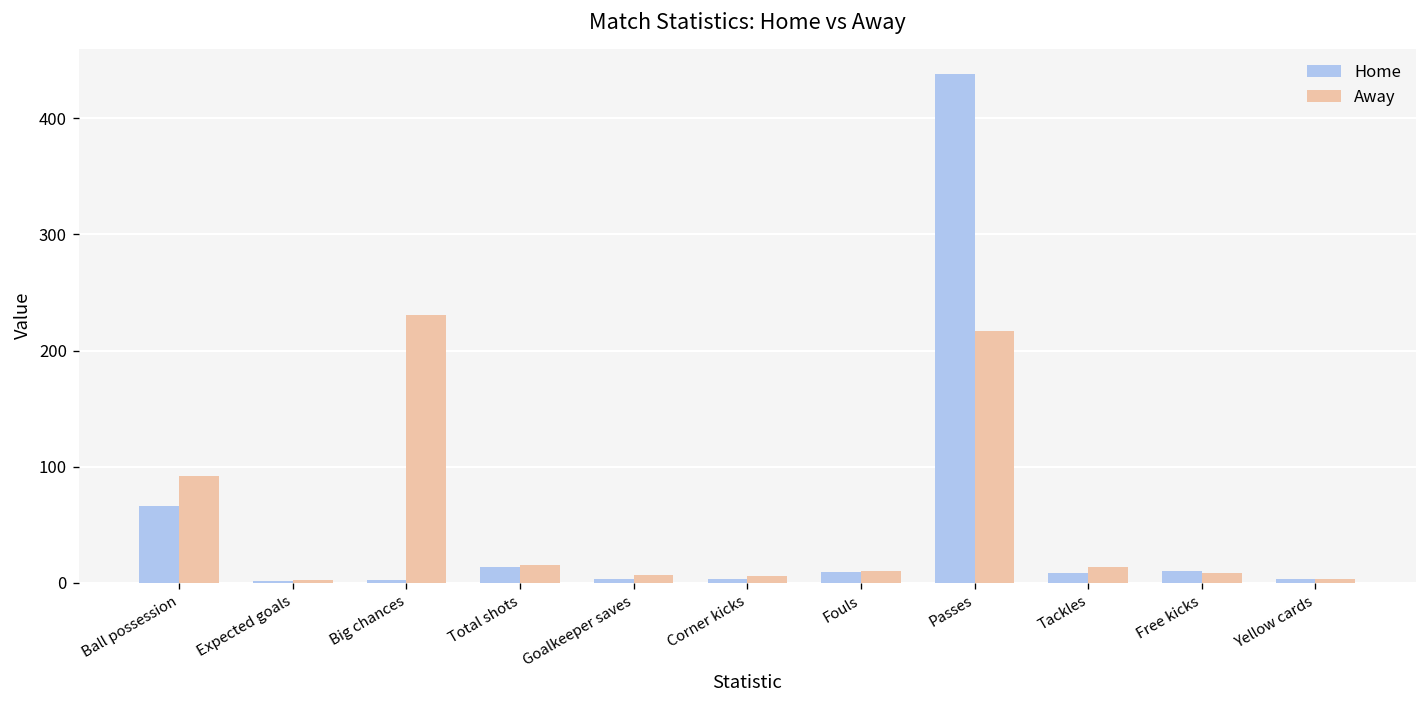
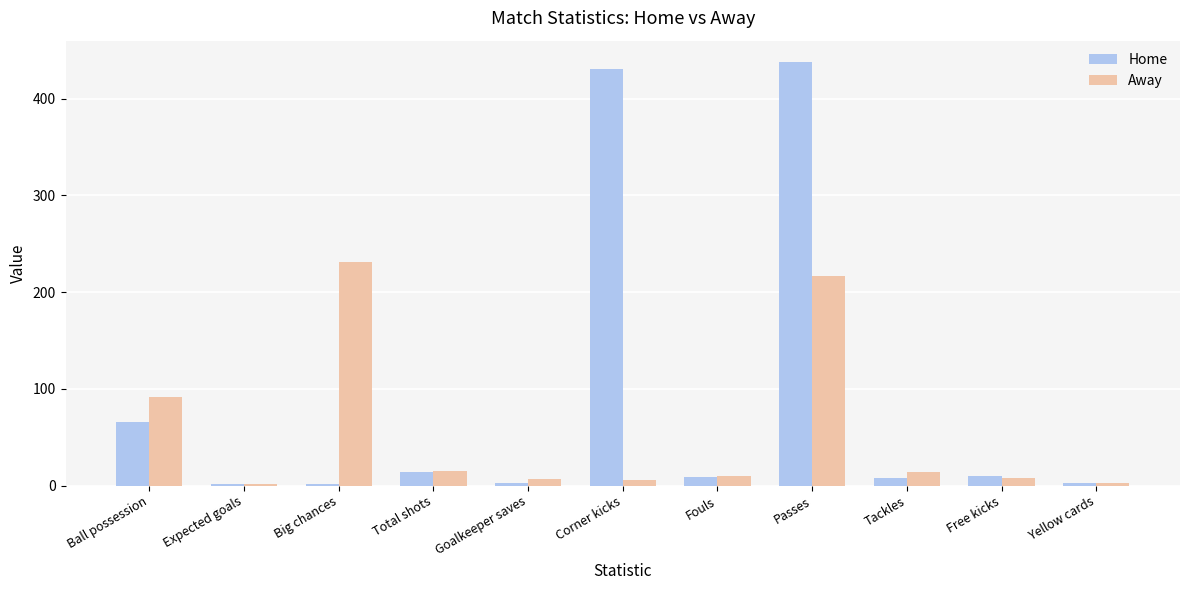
Home, Corner kicks: 0 -> 430
